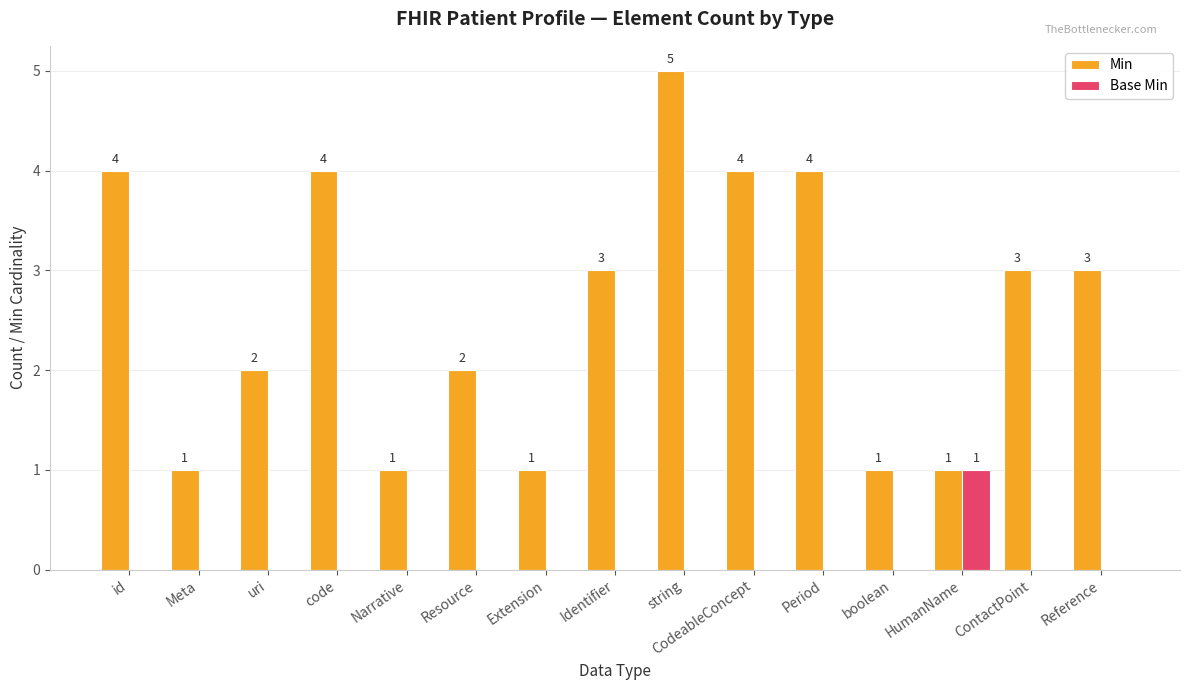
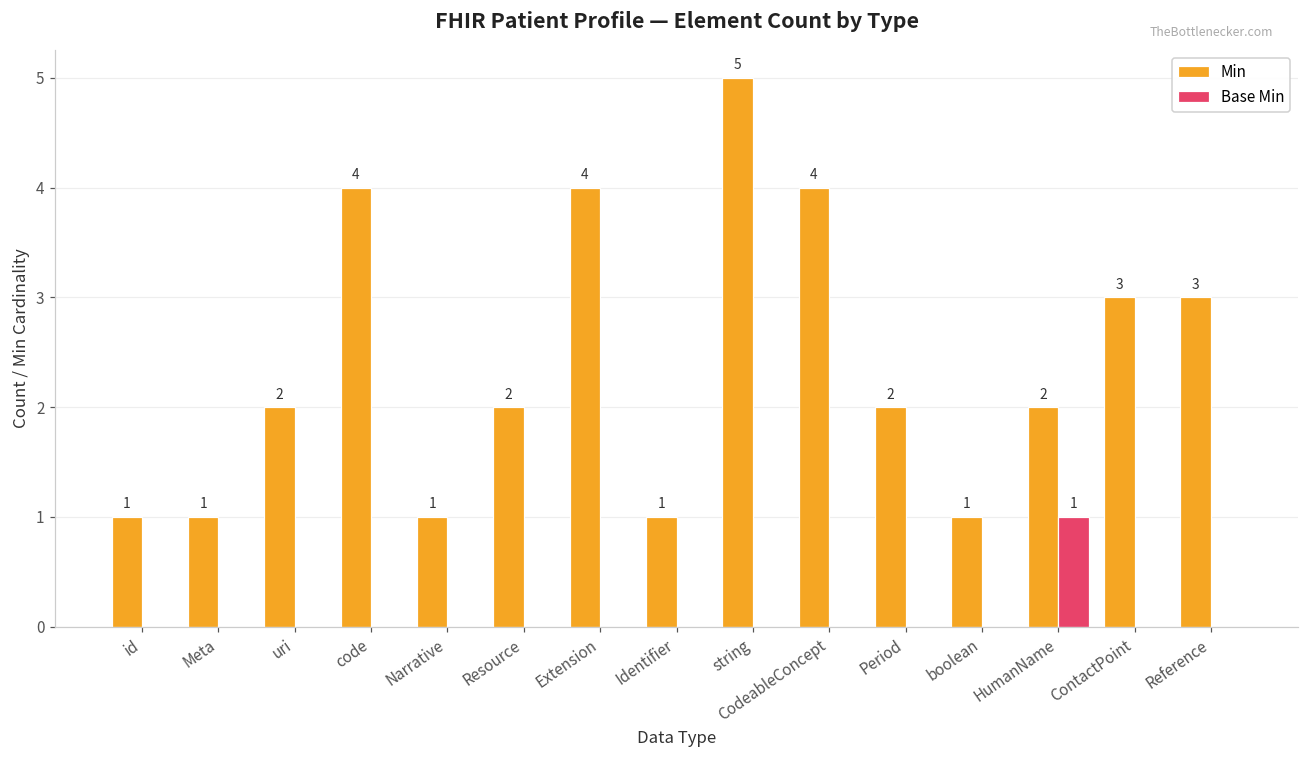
Min, id: 4 -> 1
Min, Extension: 1 -> 4
Min, Identifier: 3 -> 1
Min, Period: 4 -> 2
Min, HumanName: 1 -> 2
